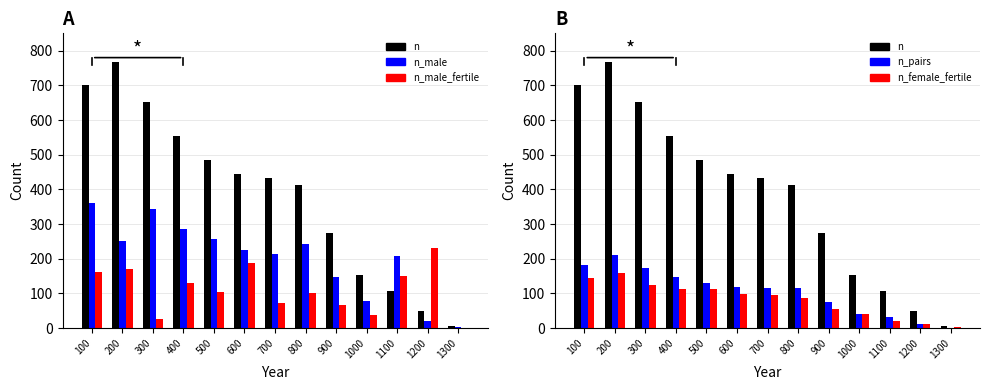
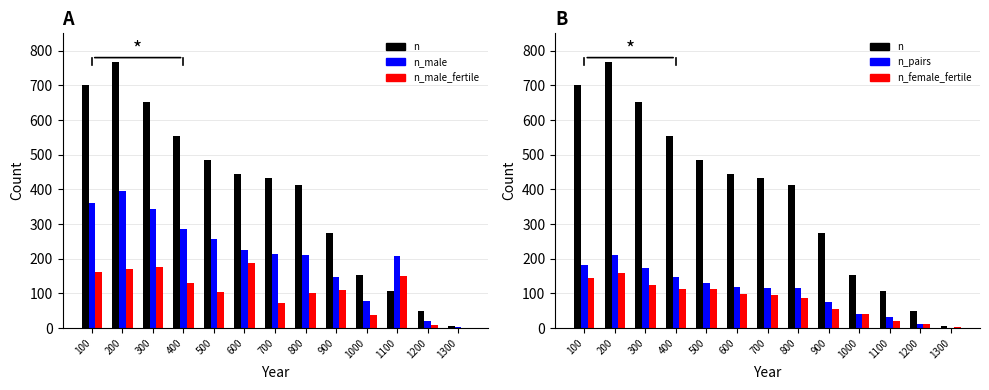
A, n_male, 200: 250 -> 390
A, n_male_fertile, 300: 30 -> 180
A, n_male, 800: 240 -> 210
A, n_male_fertile, 900: 70 -> 110
A, n_male_fertile, 1200: 230 -> 10
